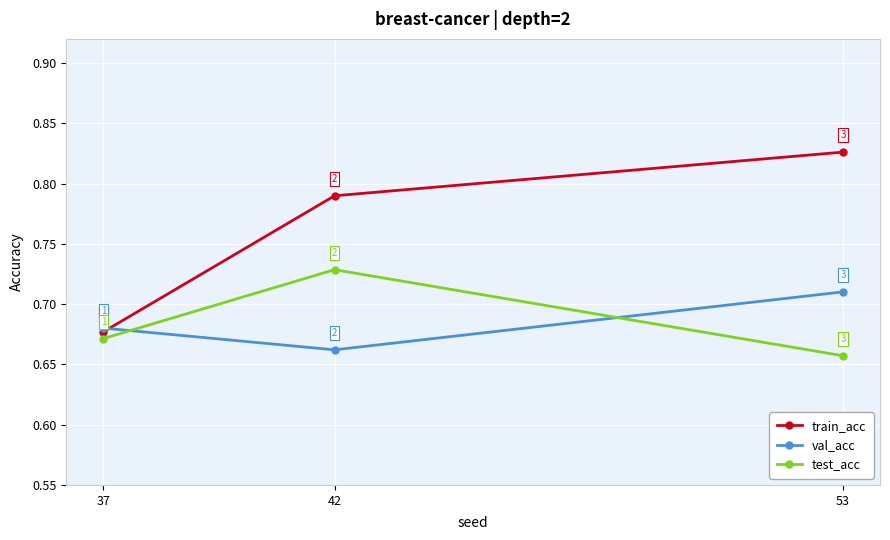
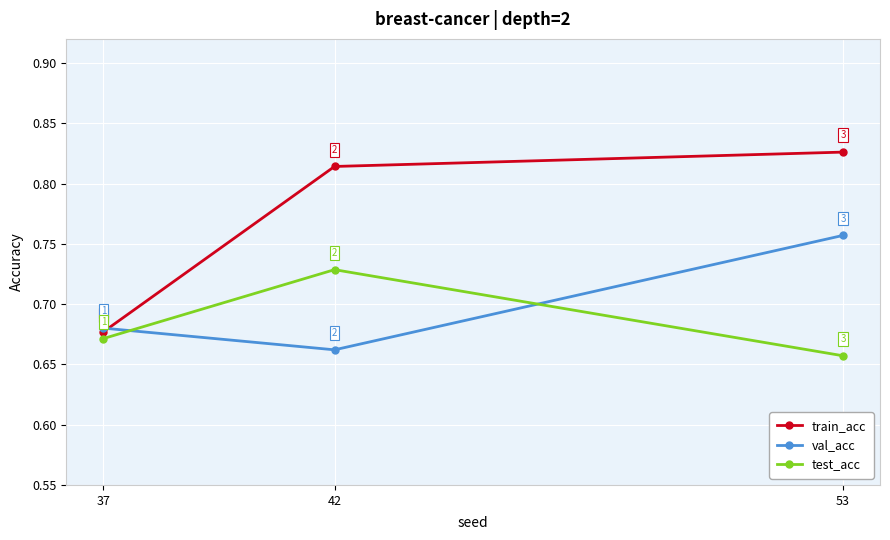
train_acc, 42: 0.790 -> 0.814
val_acc, 53: 0.710 -> 0.757
